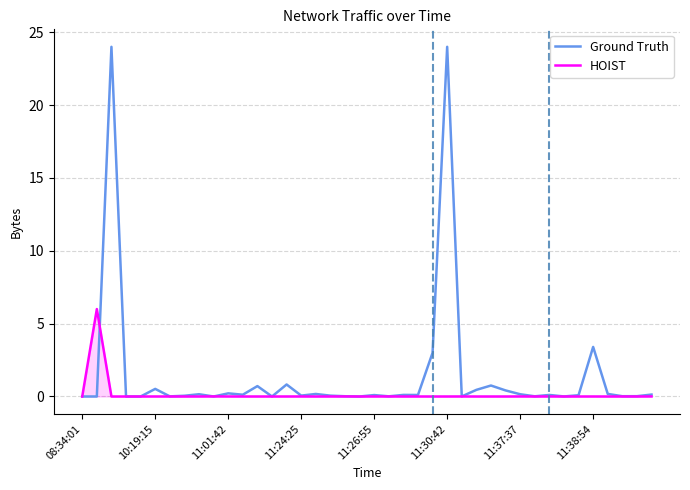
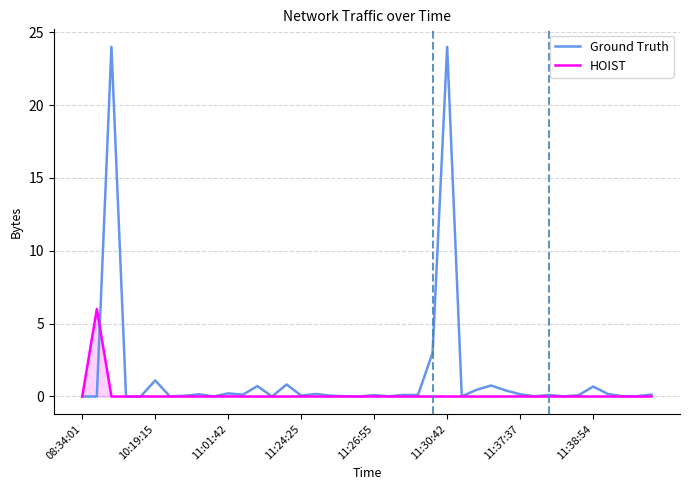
Ground Truth, 10:19:15: 0.5 -> 1.1
Ground Truth, 11:38:54: 3.4 -> 0.7
